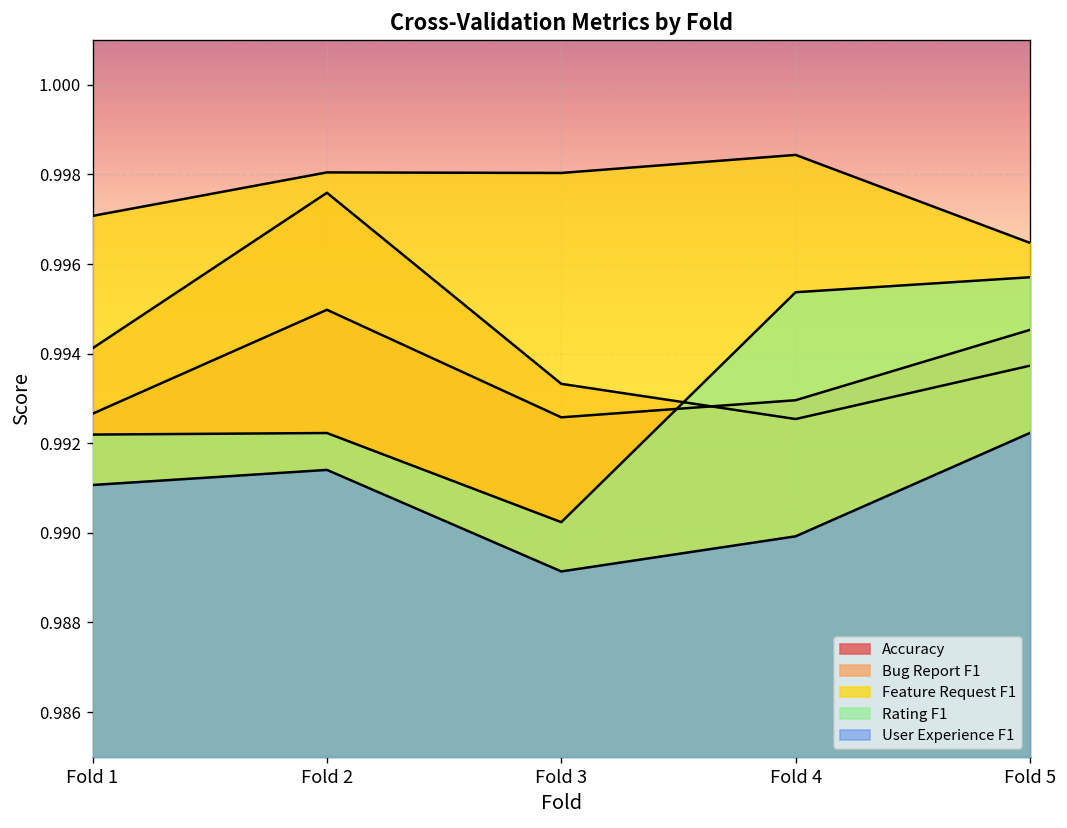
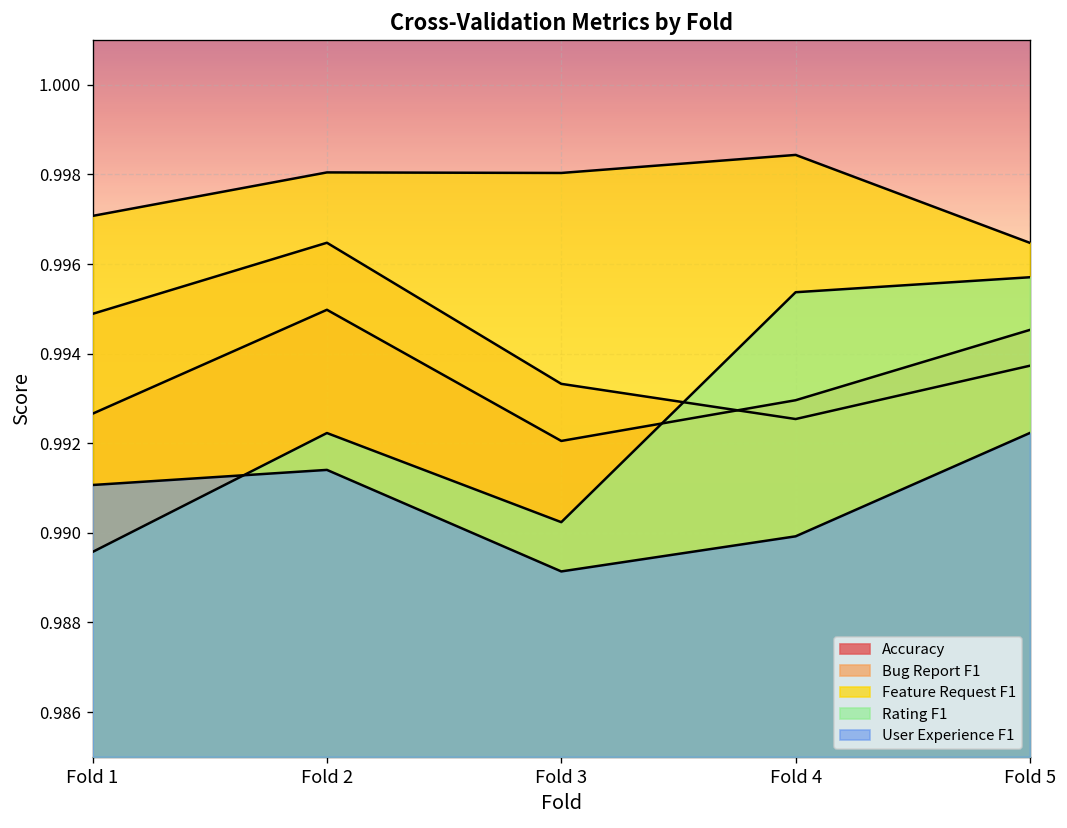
Bug Report F1, Fold 1: 0.9941 -> 0.9949
Rating F1, Fold 1: 0.9922 -> 0.9896
Bug Report F1, Fold 2: 0.9976 -> 0.9965
Accuracy, Fold 3: 0.9926 -> 0.9921
